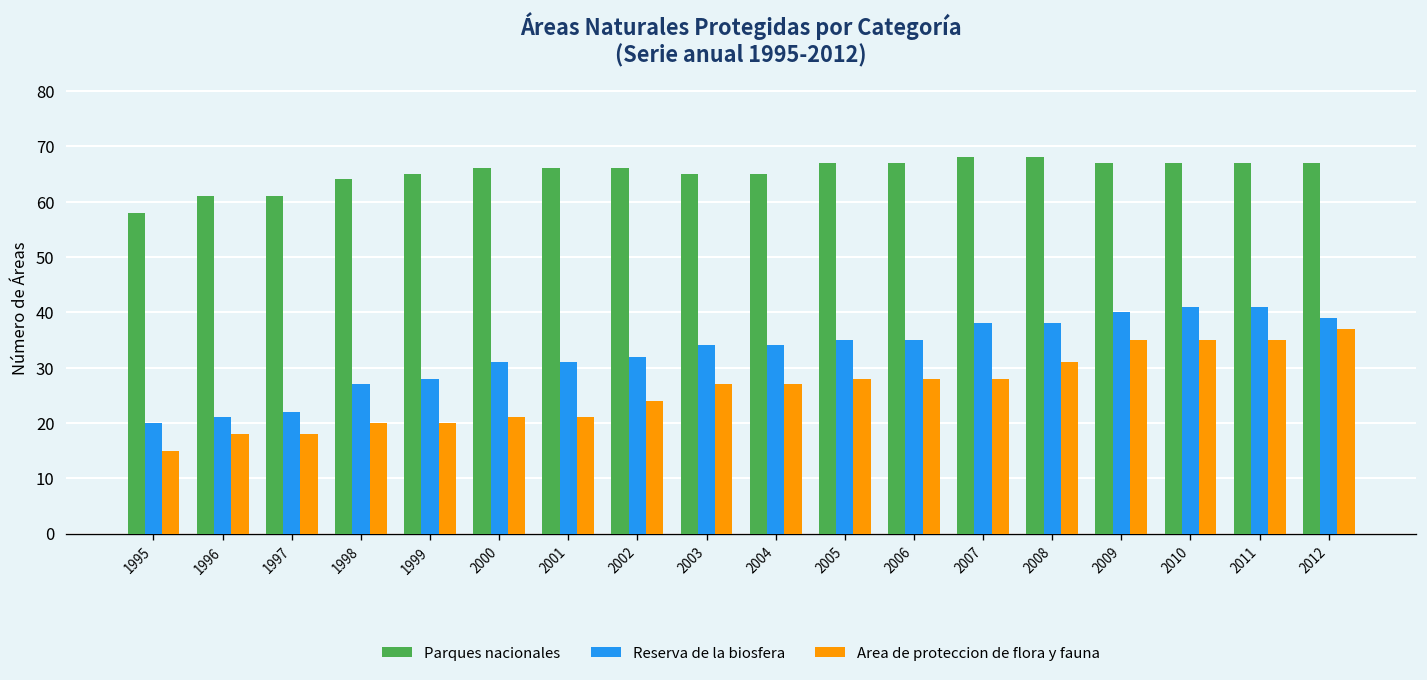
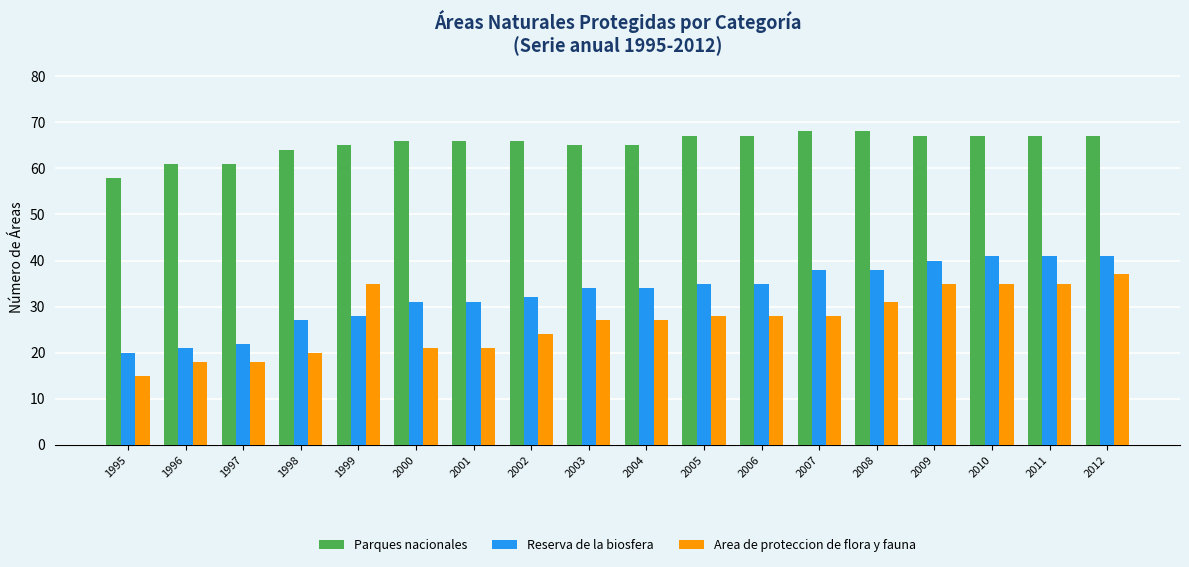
Area de proteccion de flora y fauna, 1999: 20 -> 35
Reserva de la biosfera, 2012: 39 -> 41
